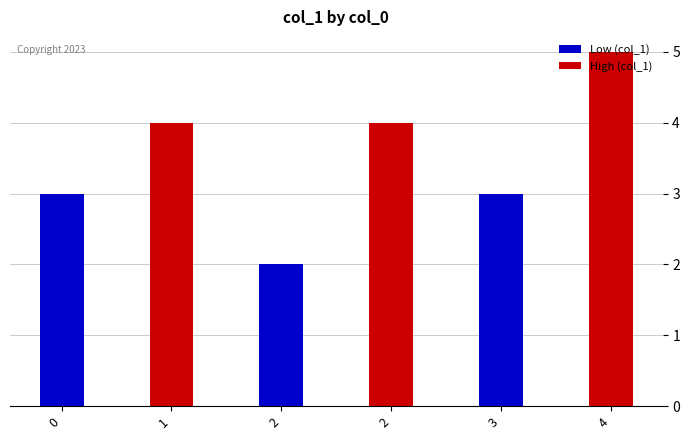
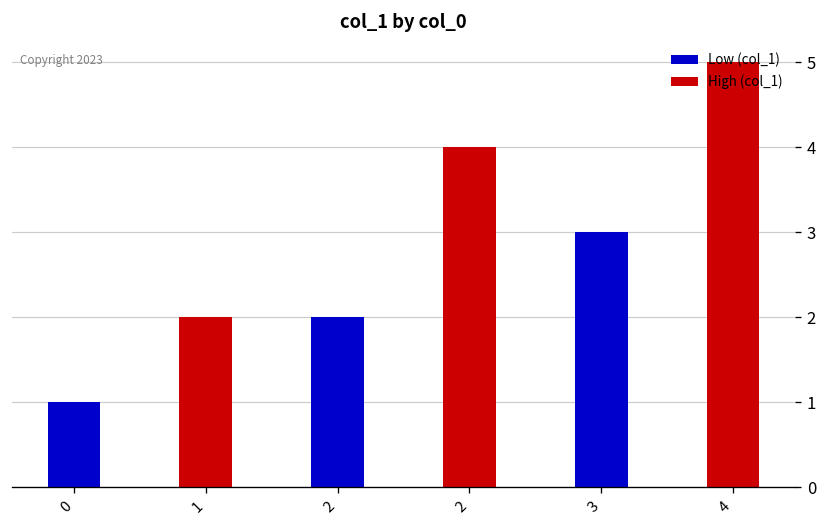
Low (col_1), 0: 3 -> 1
High (col_1), 1: 4 -> 2
